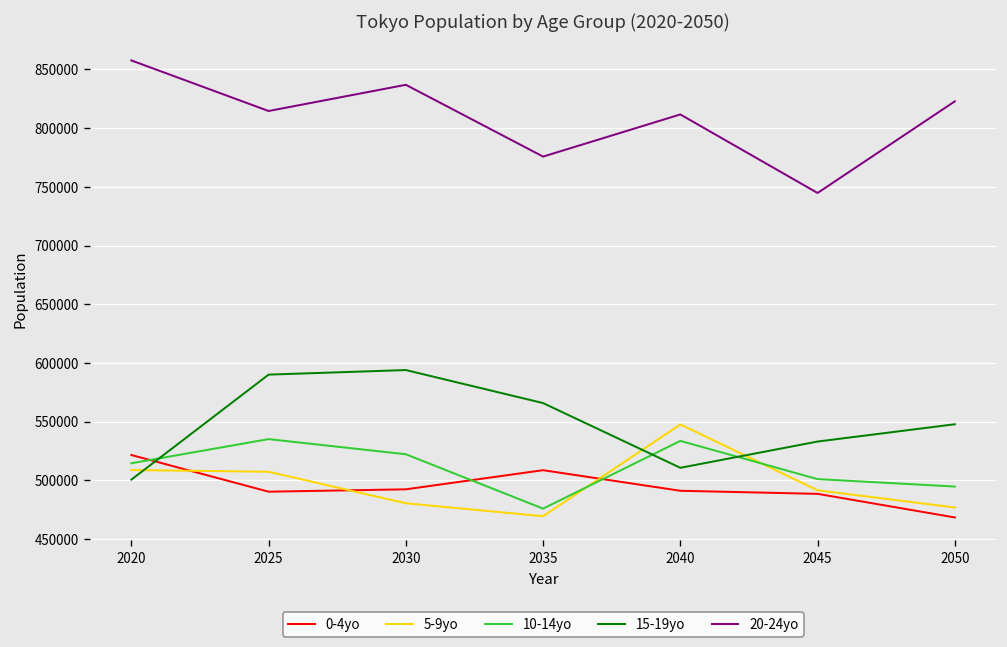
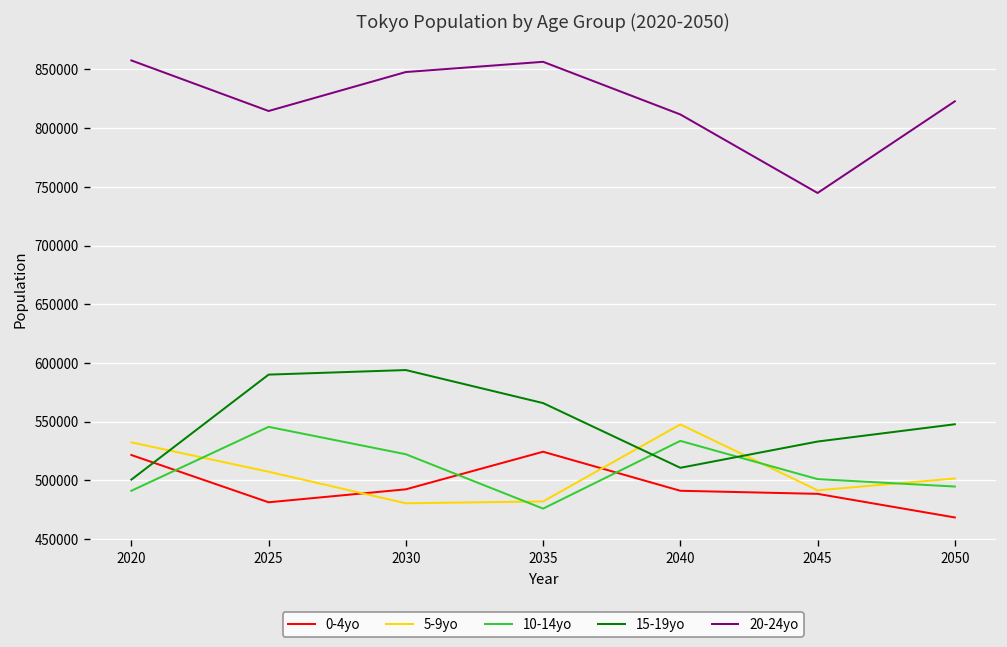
5-9yo, 2020: 510000 -> 530000
10-14yo, 2020: 510000 -> 490000
0-4yo, 2025: 490000 -> 480000
10-14yo, 2025: 540000 -> 550000
20-24yo, 2030: 840000 -> 850000
0-4yo, 2035: 510000 -> 520000
5-9yo, 2035: 470000 -> 480000
20-24yo, 2035: 780000 -> 860000
5-9yo, 2050: 480000 -> 500000
